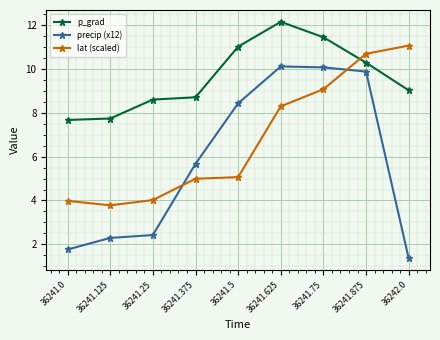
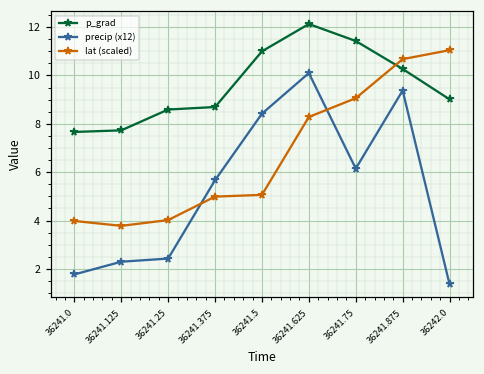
precip (x12), 36241.75: 10.1 -> 6.1
precip (x12), 36241.875: 9.9 -> 9.4
